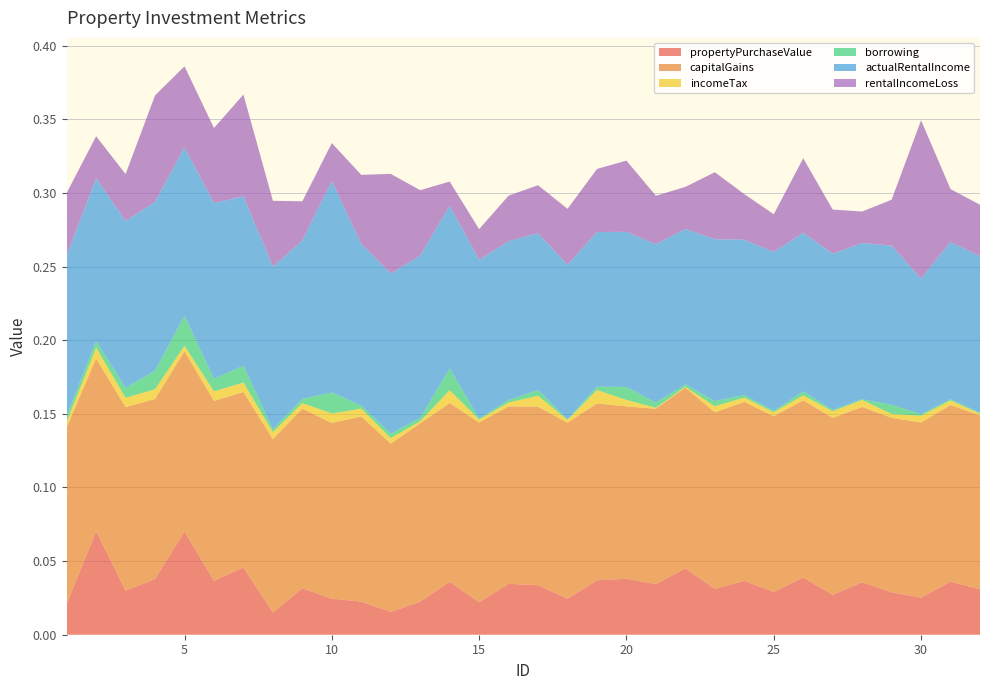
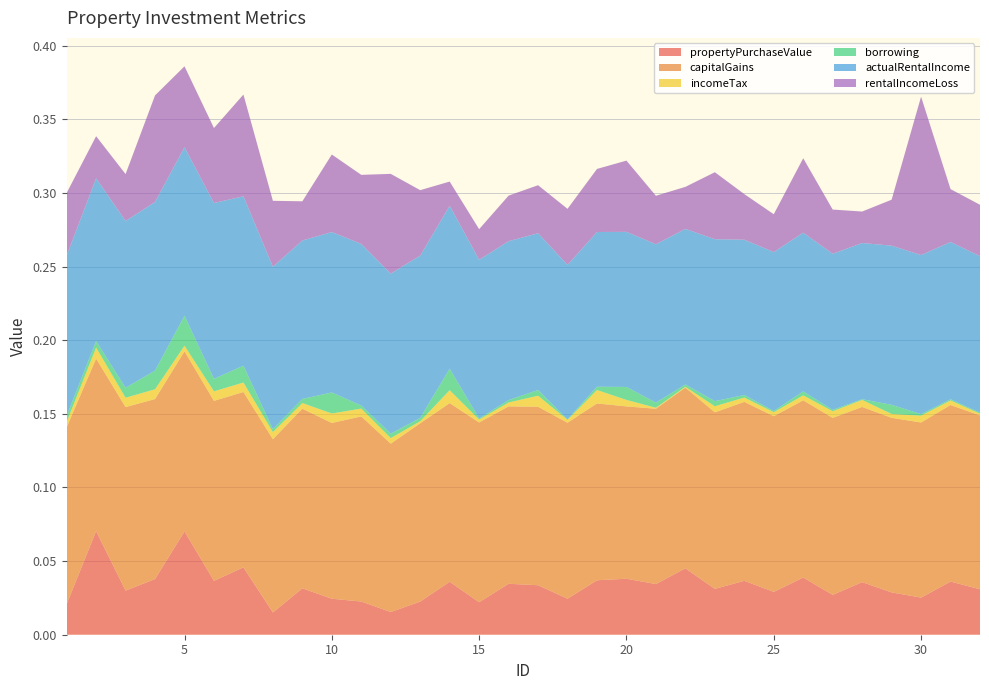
actualRentalIncome, 10: 0.144 -> 0.109
rentalIncomeLoss, 10: 0.026 -> 0.053
actualRentalIncome, 30: 0.092 -> 0.108
